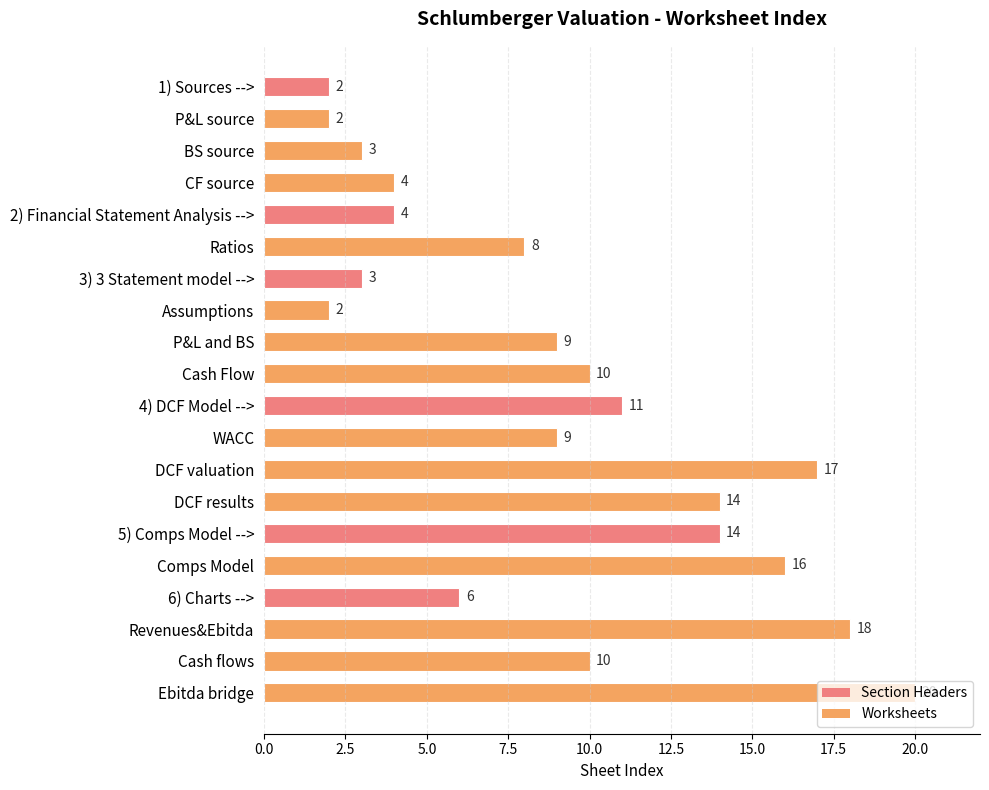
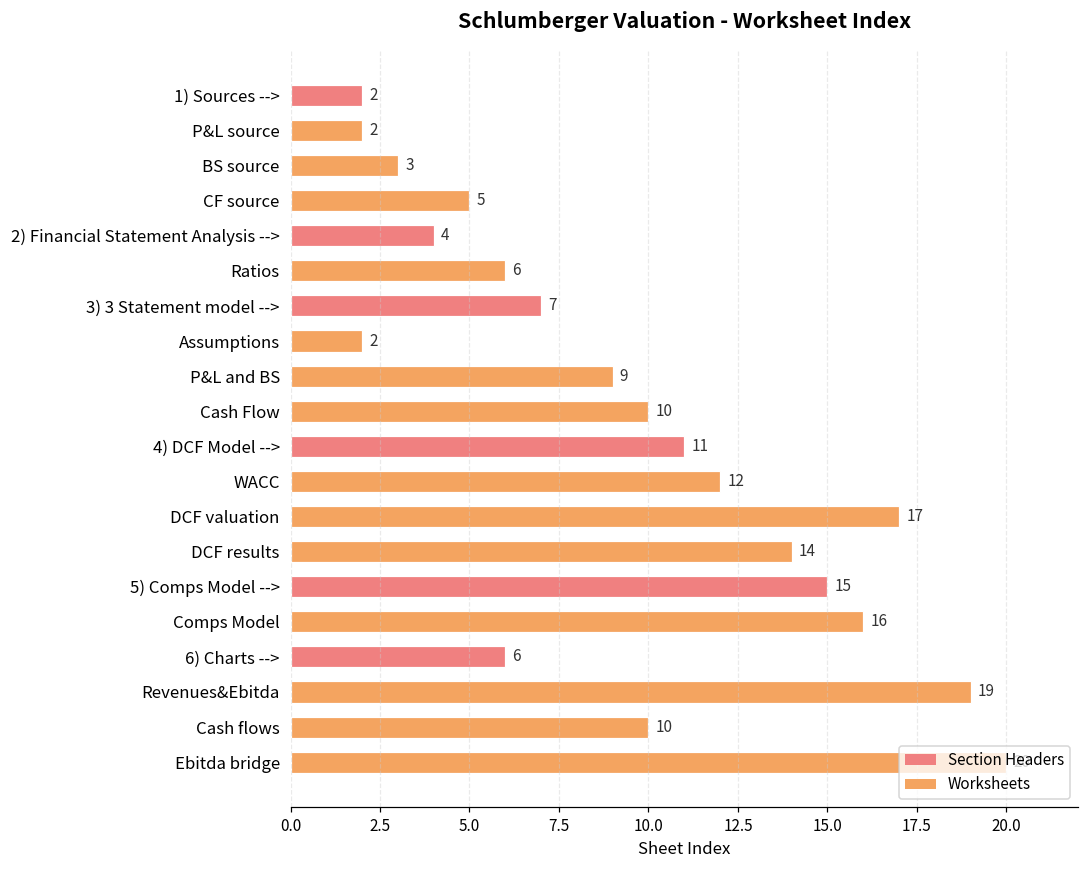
CF source: 4 -> 5
Ratios: 8 -> 6
3) 3 Statement model -->: 3 -> 7
WACC: 9 -> 12
5) Comps Model -->: 14 -> 15
Revenues&Ebitda: 18 -> 19
